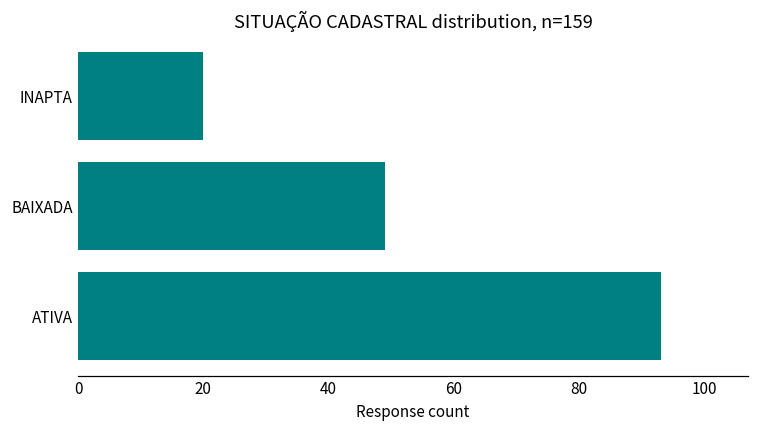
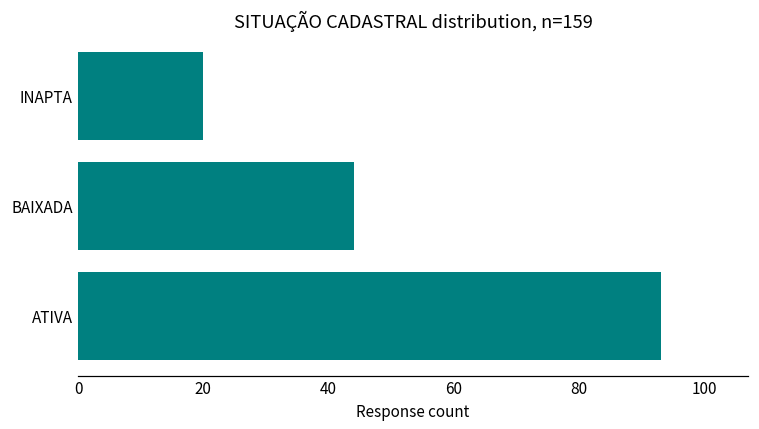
BAIXADA: 49 -> 44
